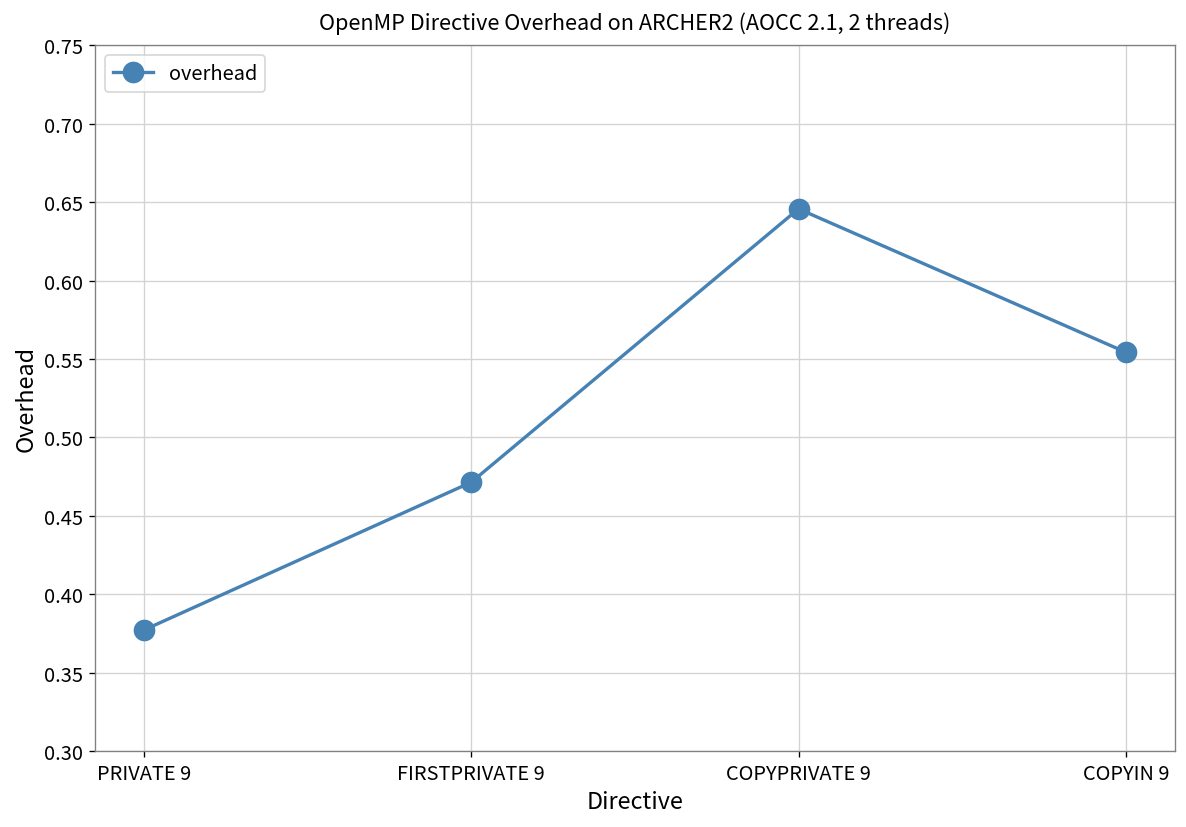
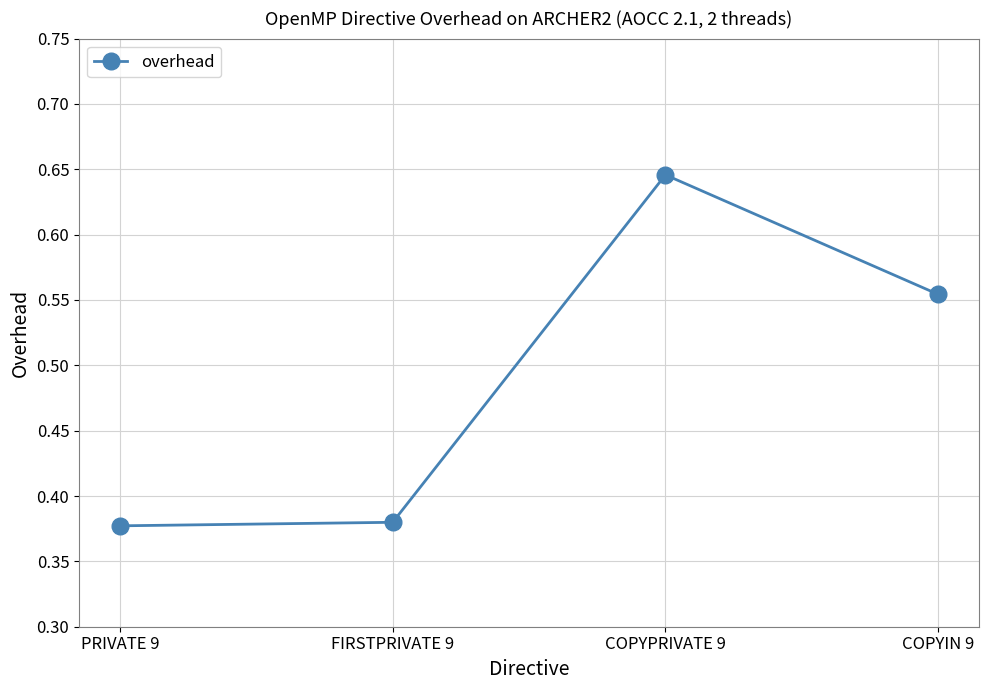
FIRSTPRIVATE 9: 0.471 -> 0.380
